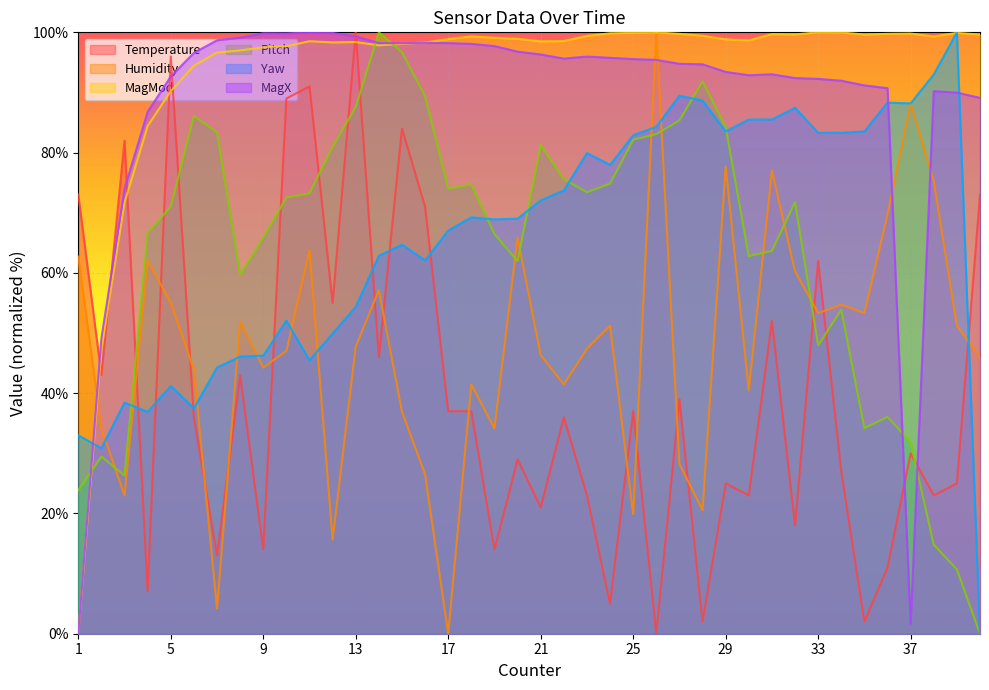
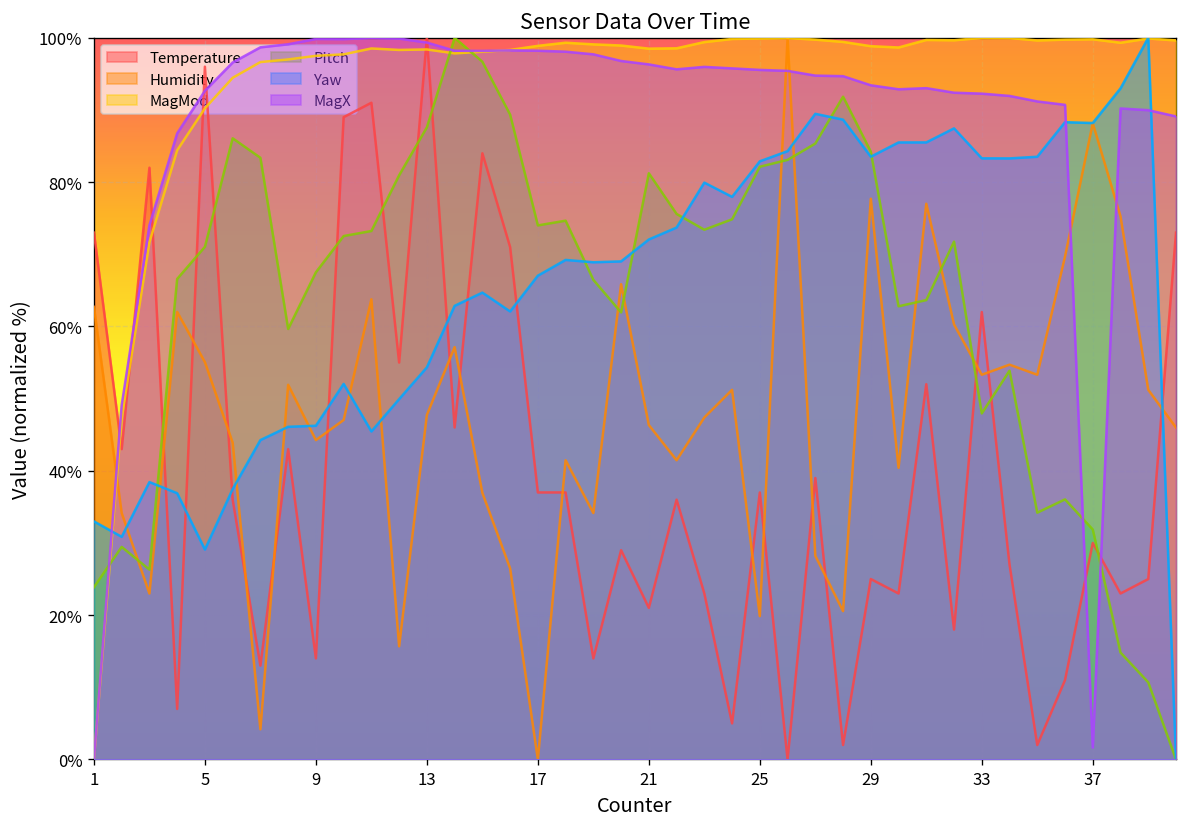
Yaw, 5: 41% -> 29%
Pitch, 9: 66% -> 68%
